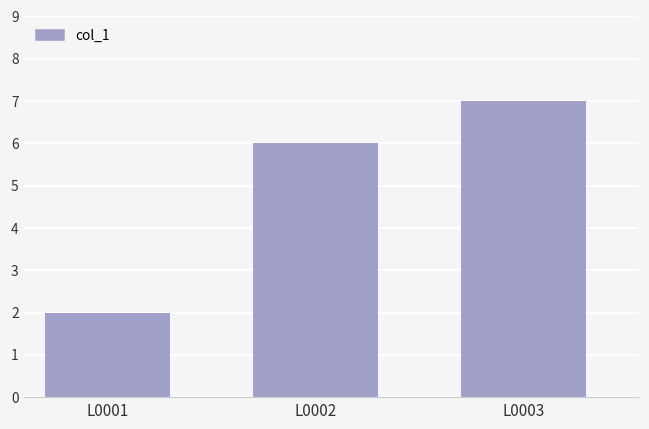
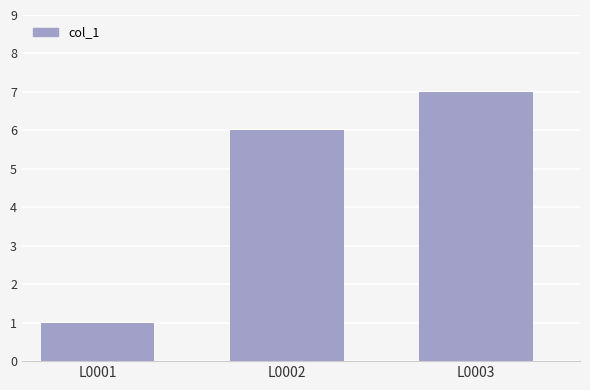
L0001: 2 -> 1
